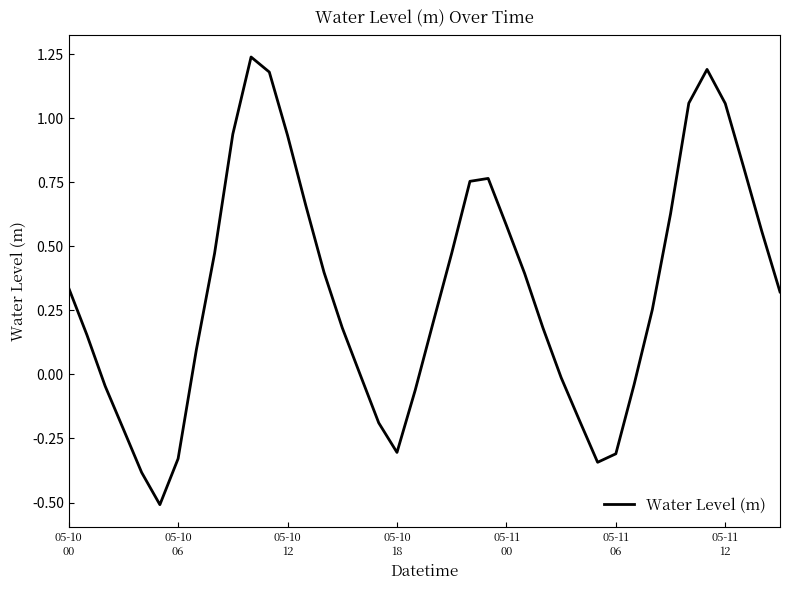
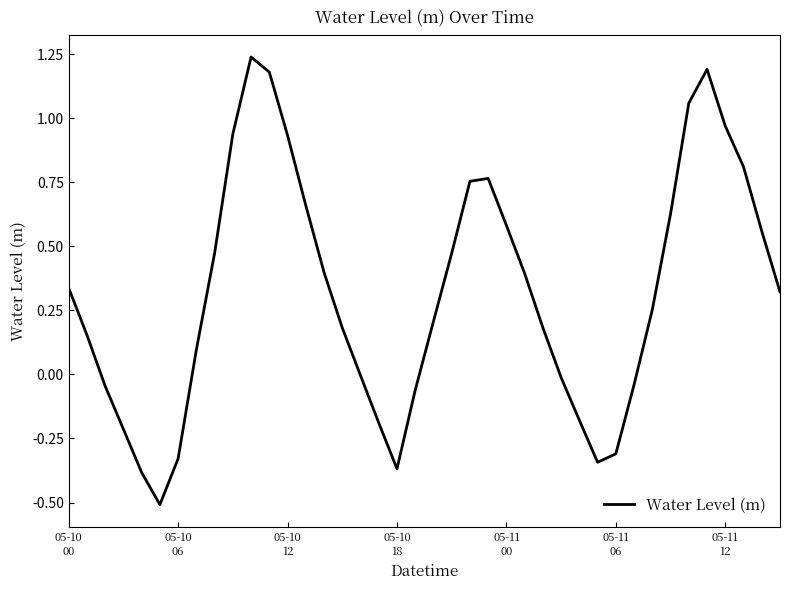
05-10 18: -0.30 -> -0.37
05-11 12: 1.06 -> 0.97
